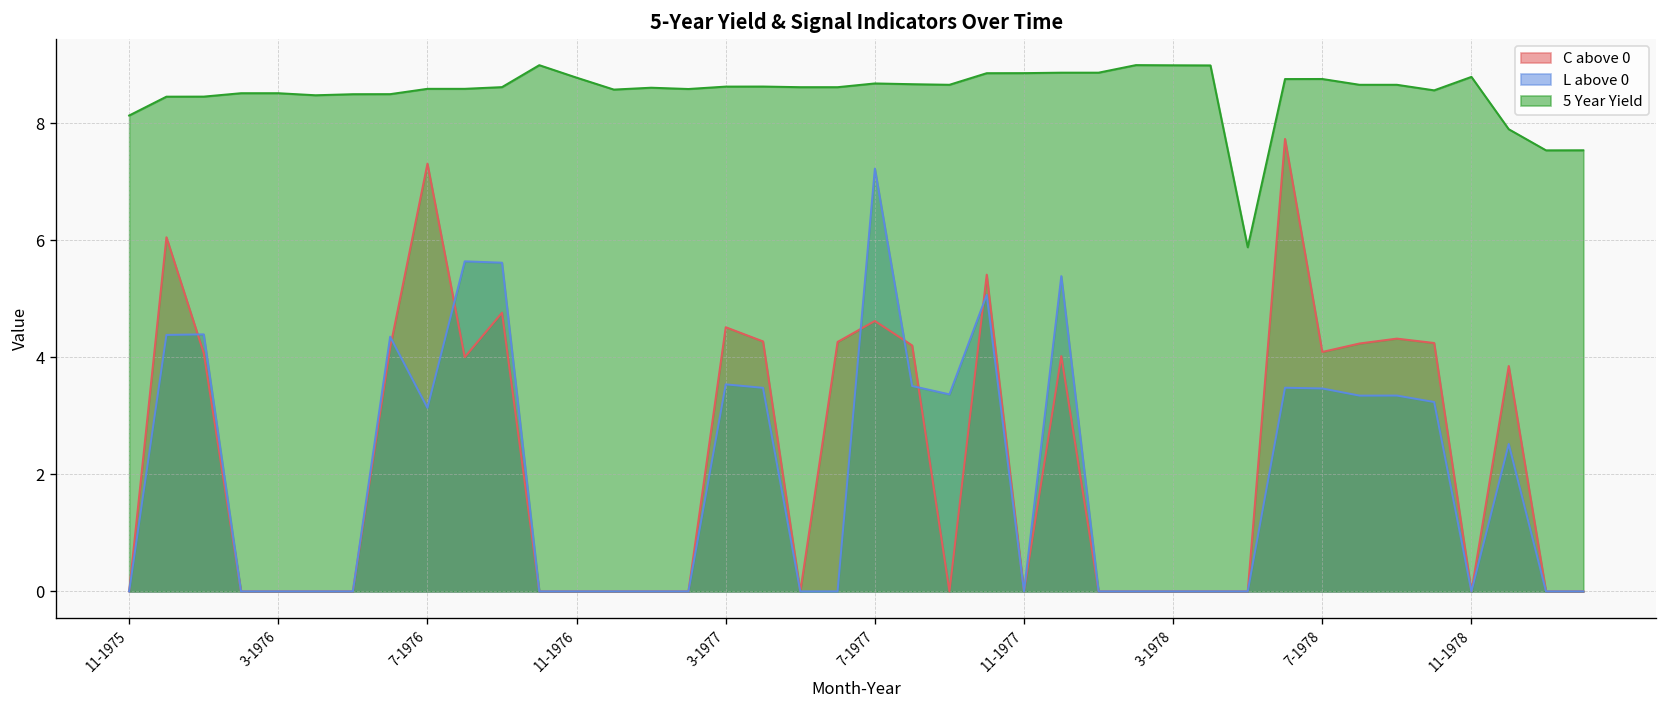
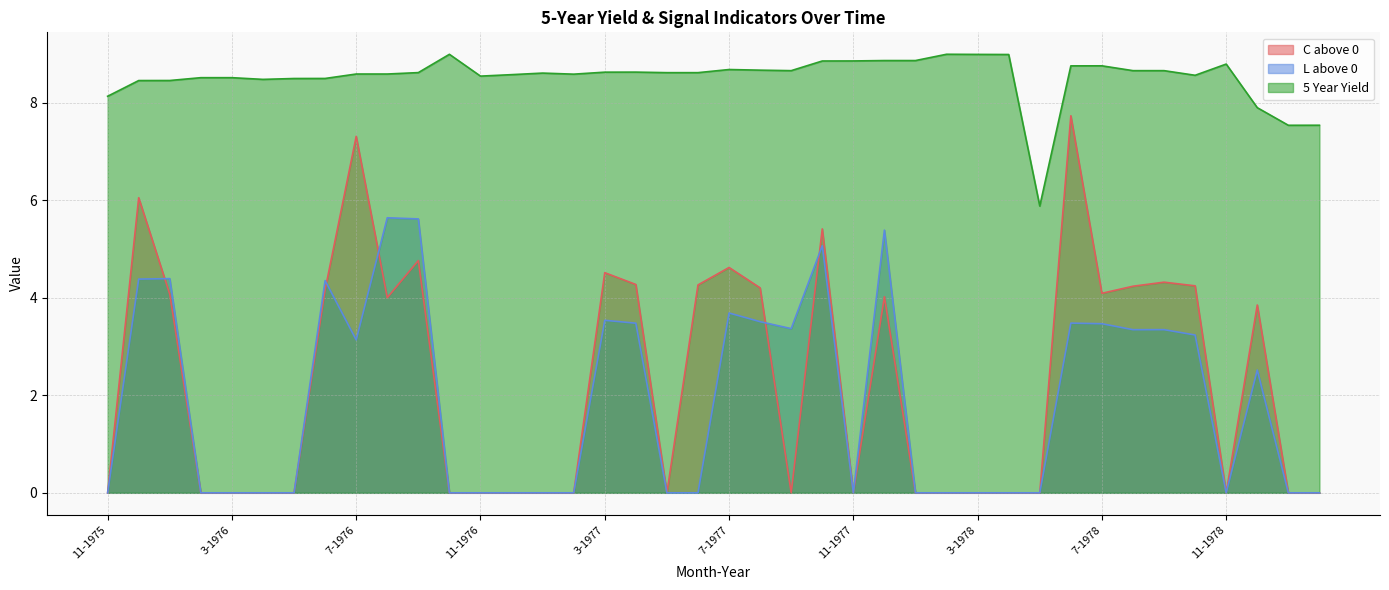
5 Year Yield, 11-1976: 8.8 -> 8.5
L above 0, 7-1977: 7.2 -> 3.7
